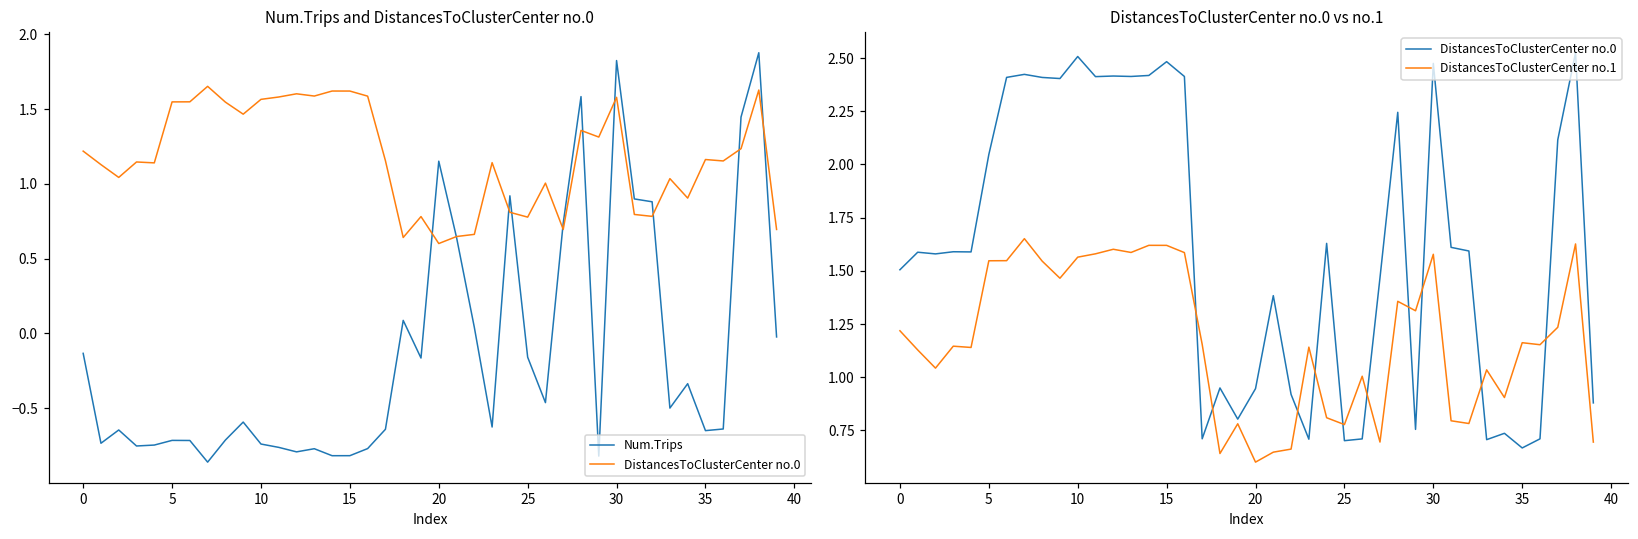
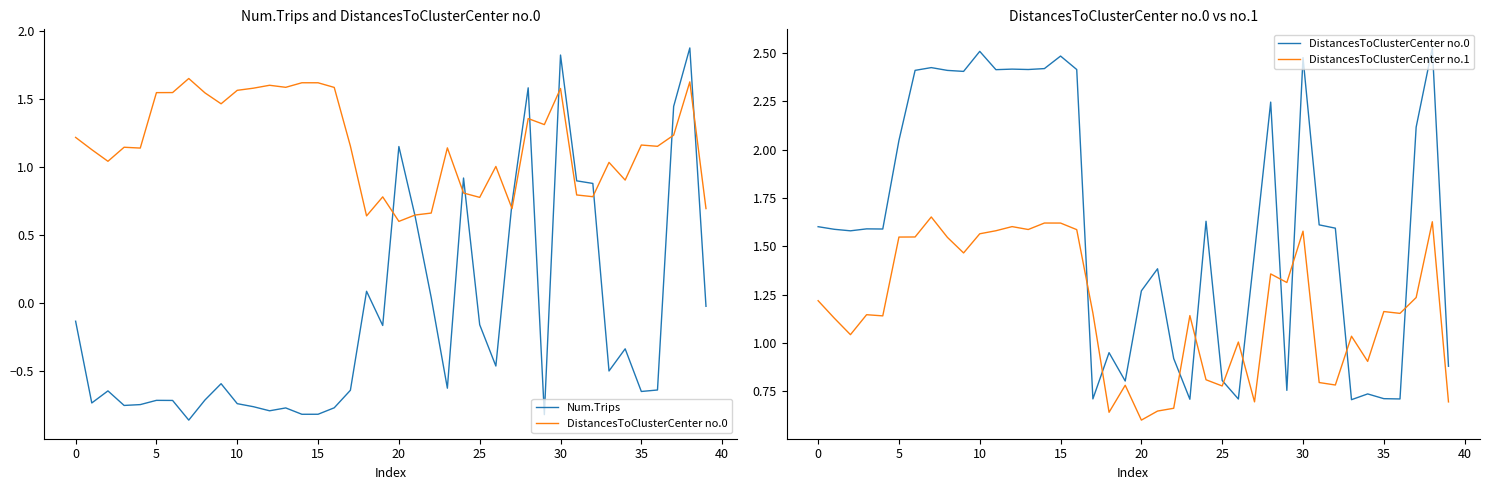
DistancesToClusterCenter no.0 vs no.1, DistancesToClusterCenter no.0, 0: 1.51 -> 1.60
DistancesToClusterCenter no.0 vs no.1, DistancesToClusterCenter no.0, 20: 0.95 -> 1.27
DistancesToClusterCenter no.0 vs no.1, DistancesToClusterCenter no.0, 25: 0.70 -> 0.81
DistancesToClusterCenter no.0 vs no.1, DistancesToClusterCenter no.0, 35: 0.67 -> 0.71
